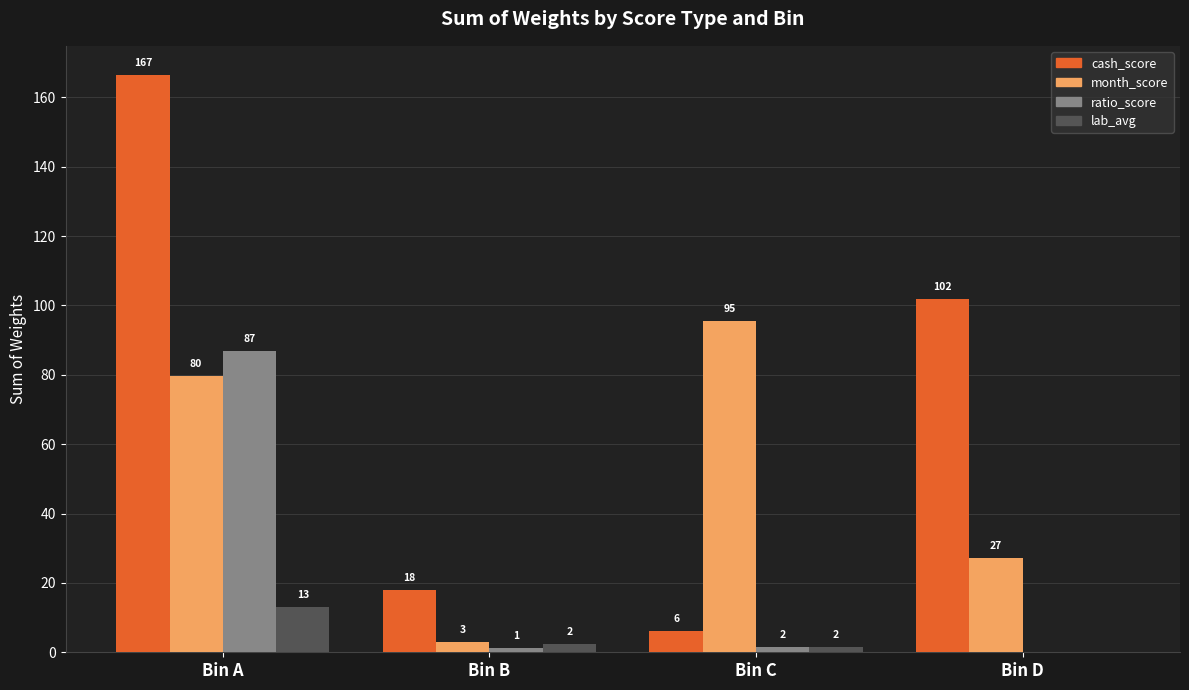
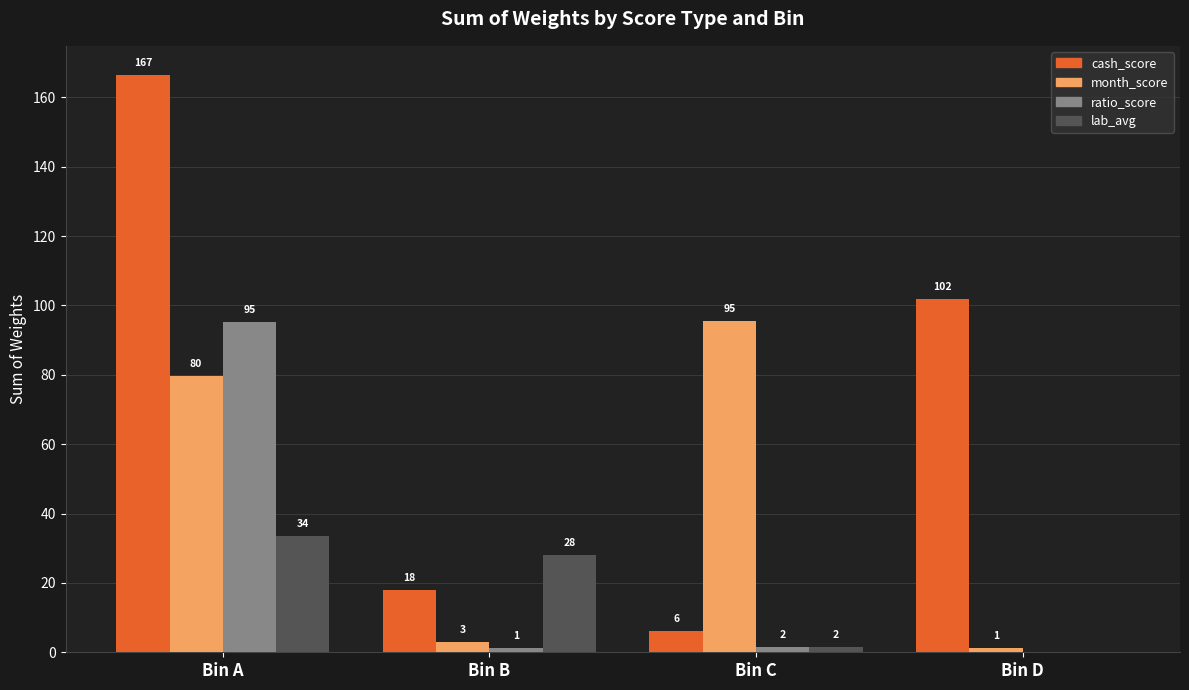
ratio_score, Bin A: 87 -> 95
lab_avg, Bin A: 13 -> 34
lab_avg, Bin B: 2 -> 28
month_score, Bin D: 27 -> 1
